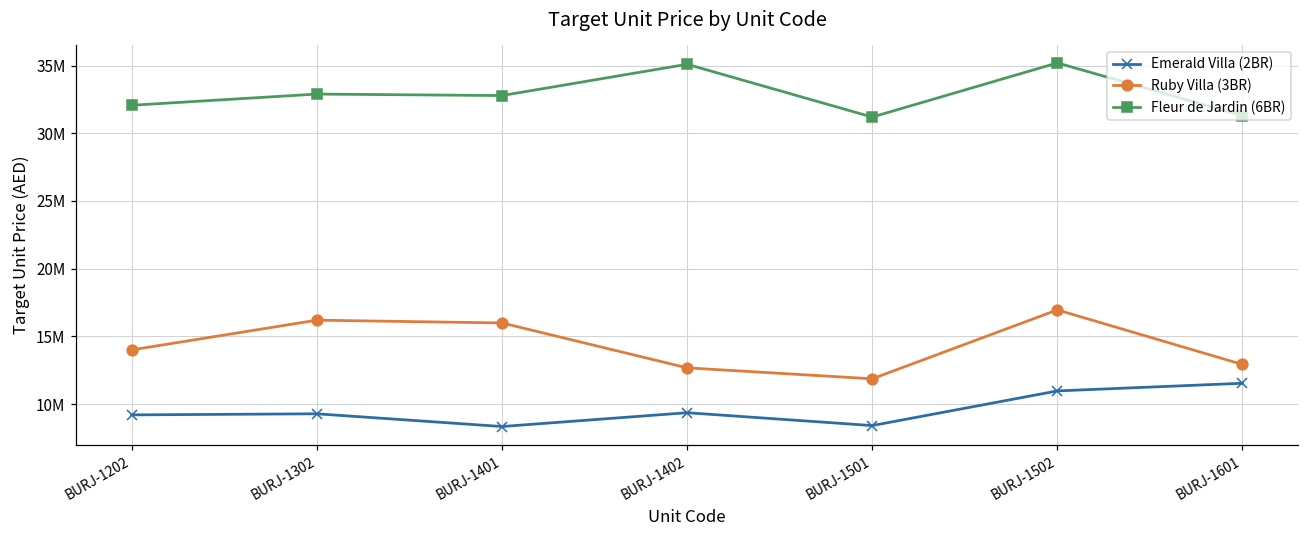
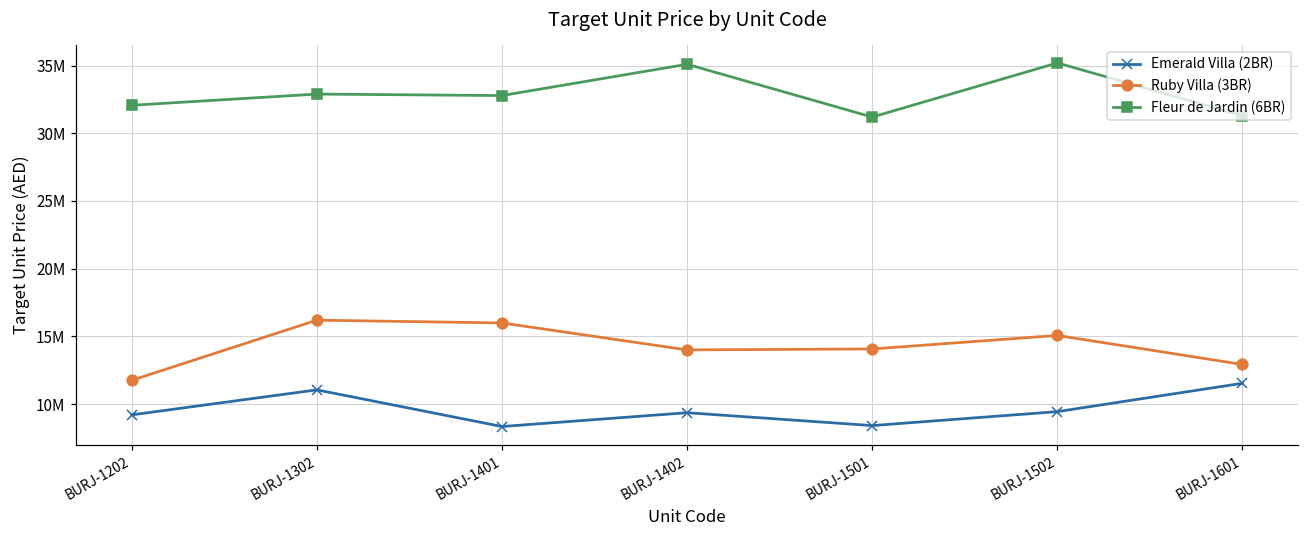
Ruby Villa (3BR), BURJ-1202: 14000000 -> 11800000
Emerald Villa (2BR), BURJ-1302: 9300000 -> 11000000
Ruby Villa (3BR), BURJ-1402: 12700000 -> 14000000
Ruby Villa (3BR), BURJ-1501: 11900000 -> 14100000
Emerald Villa (2BR), BURJ-1502: 11000000 -> 9400000
Ruby Villa (3BR), BURJ-1502: 17000000 -> 15100000
